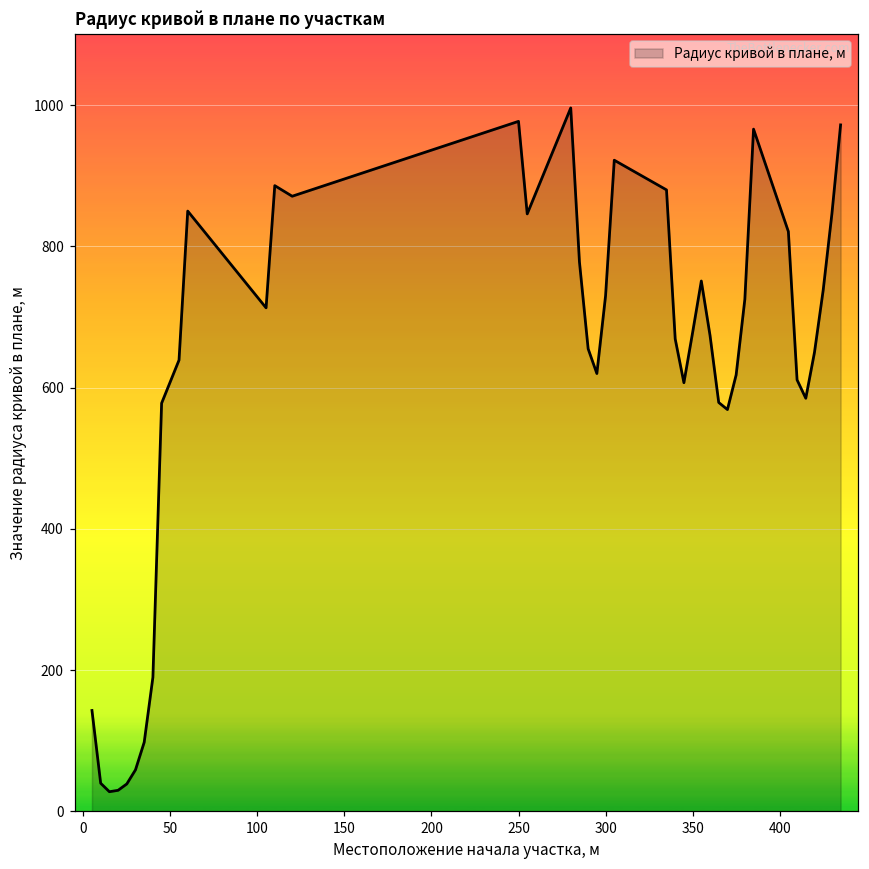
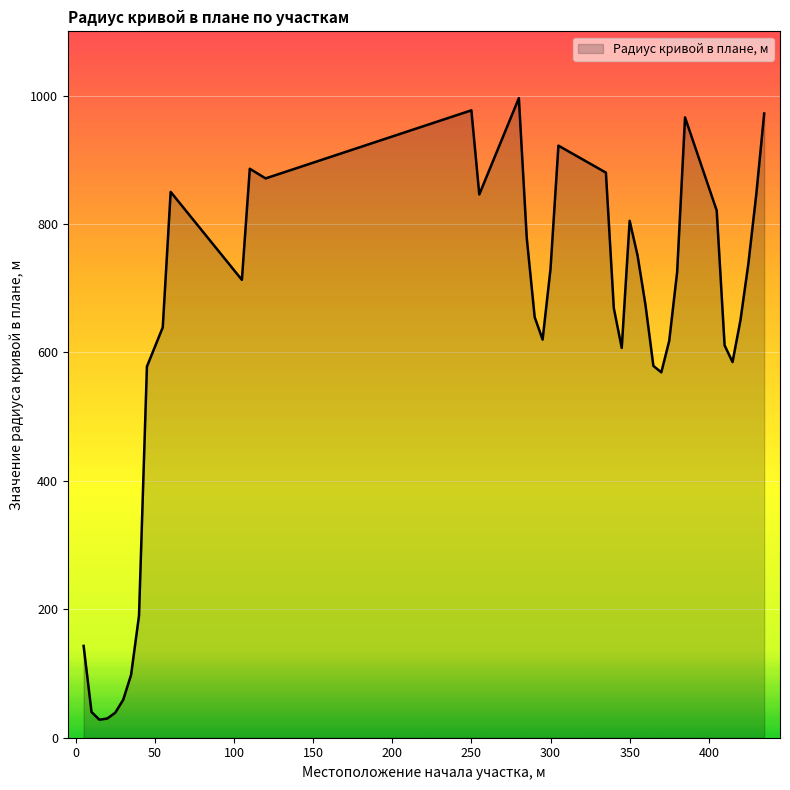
350: 680 -> 810
